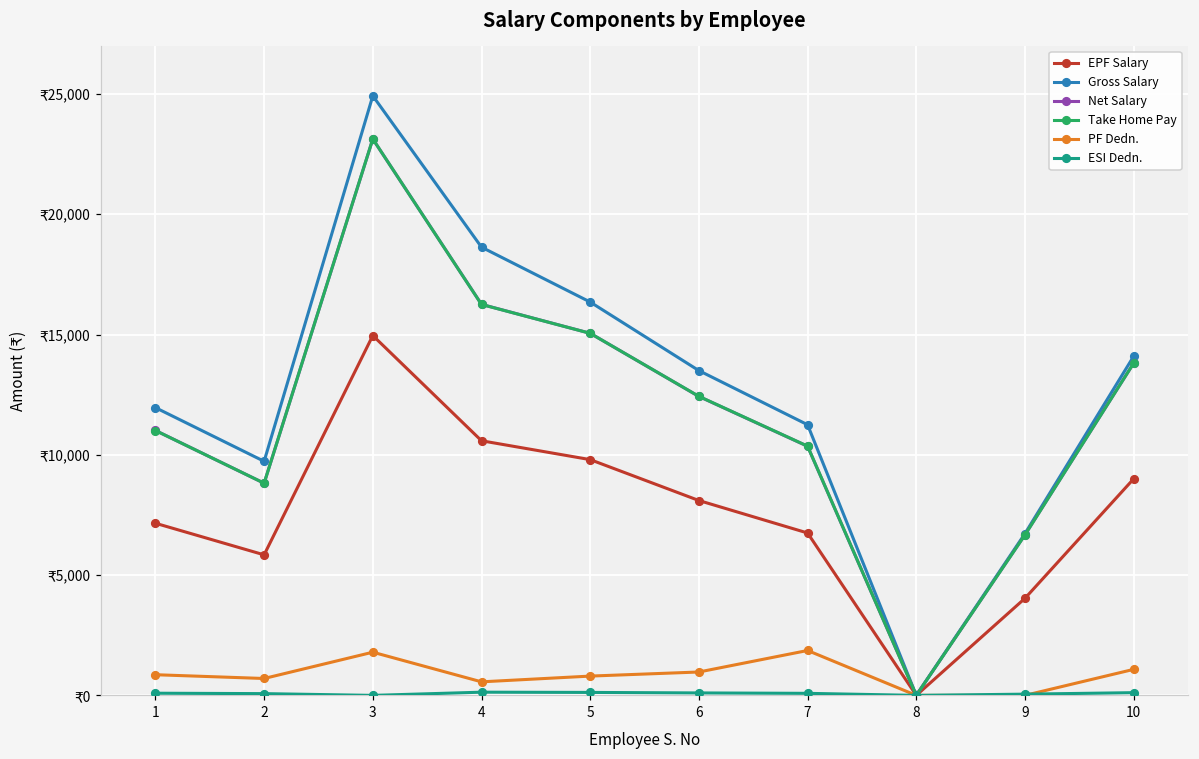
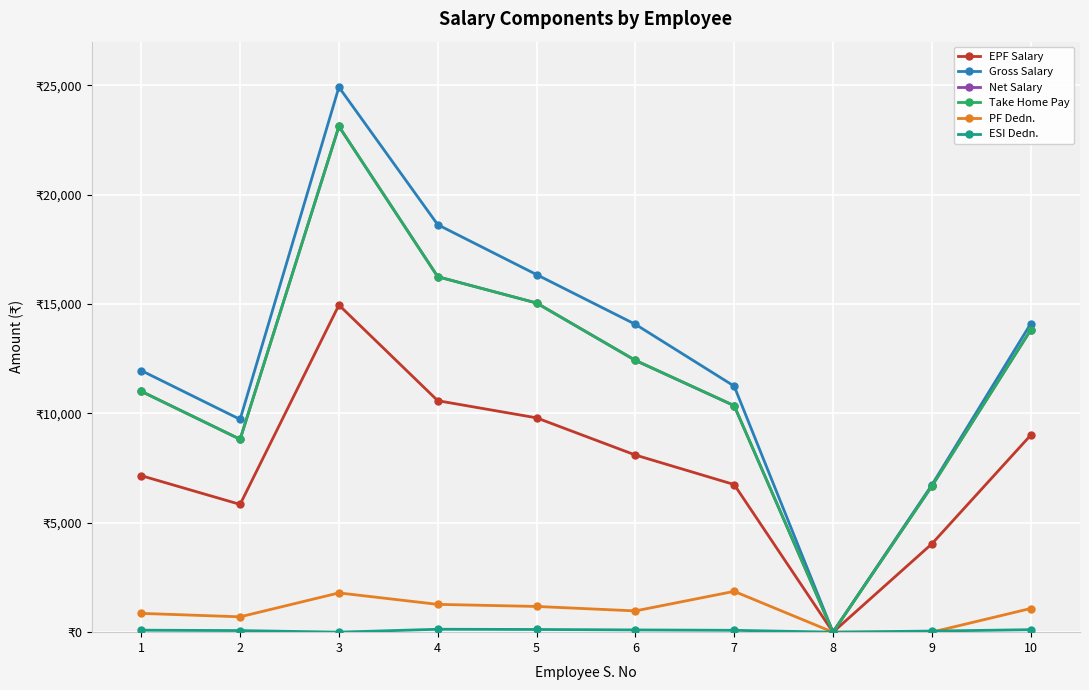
PF Dedn., 4: ₹600 -> ₹1,300
PF Dedn., 5: ₹800 -> ₹1,200
Gross Salary, 6: ₹13,500 -> ₹14,100
